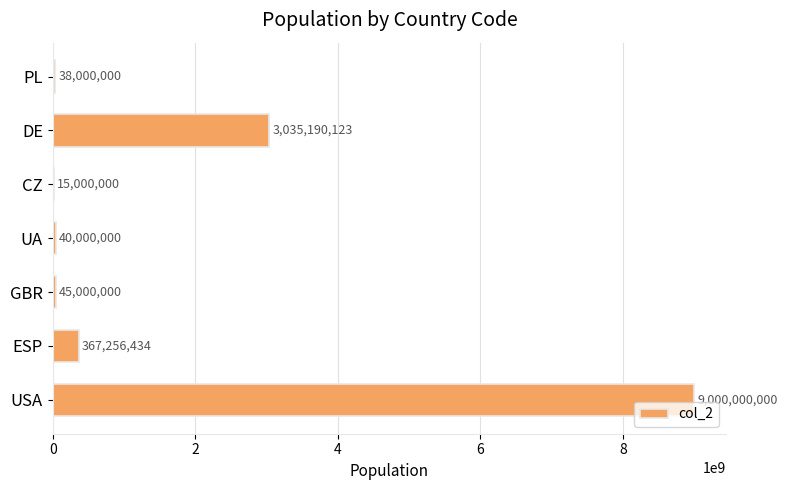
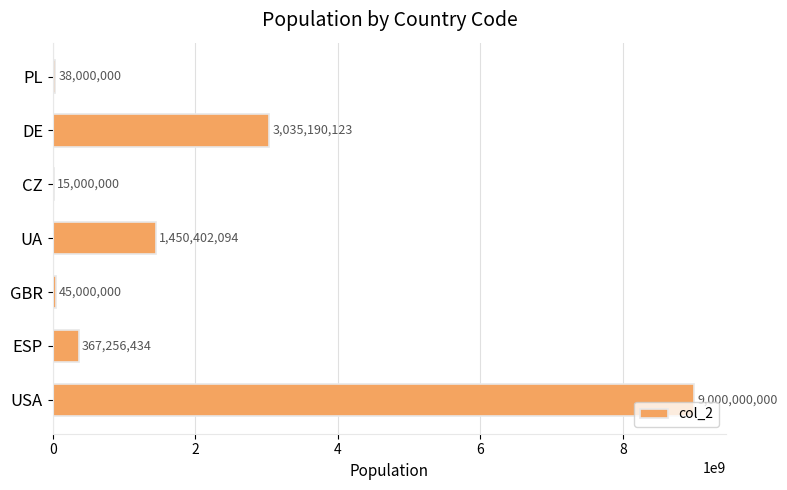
UA: 40,000,000 -> 1,450,402,094
